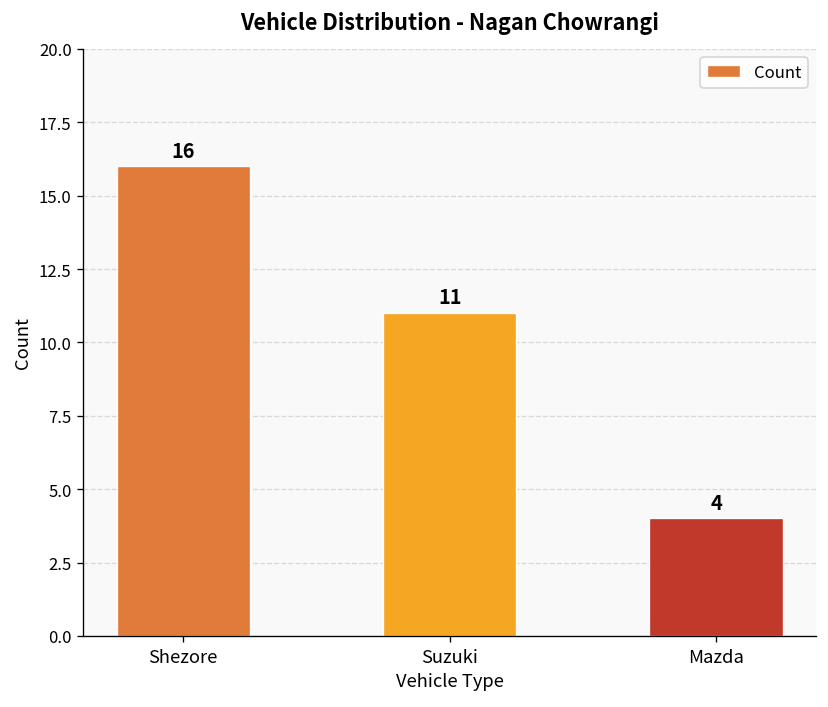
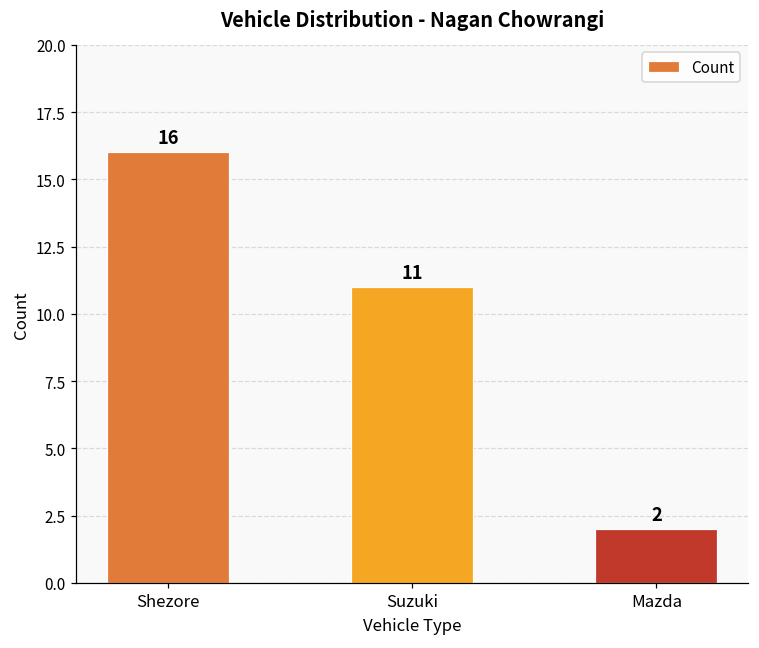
Mazda: 4 -> 2
